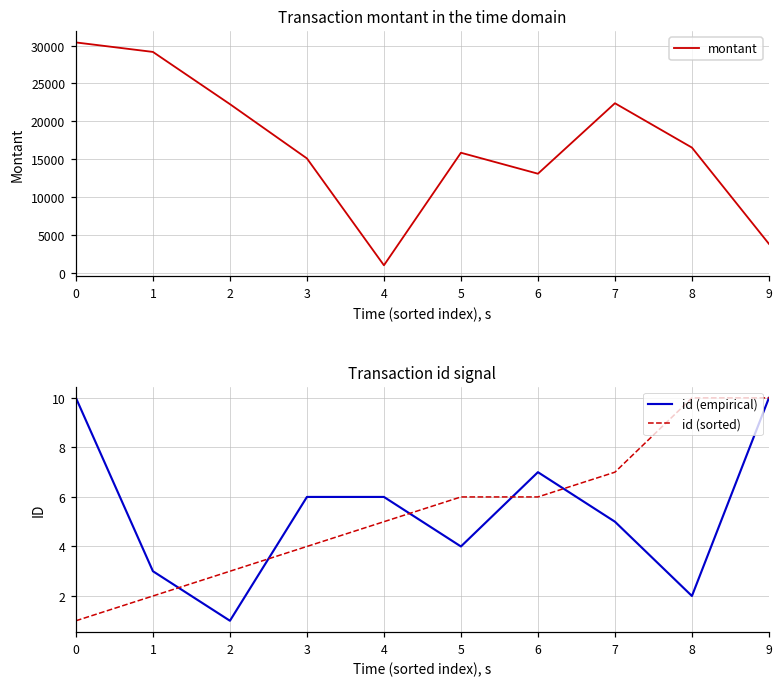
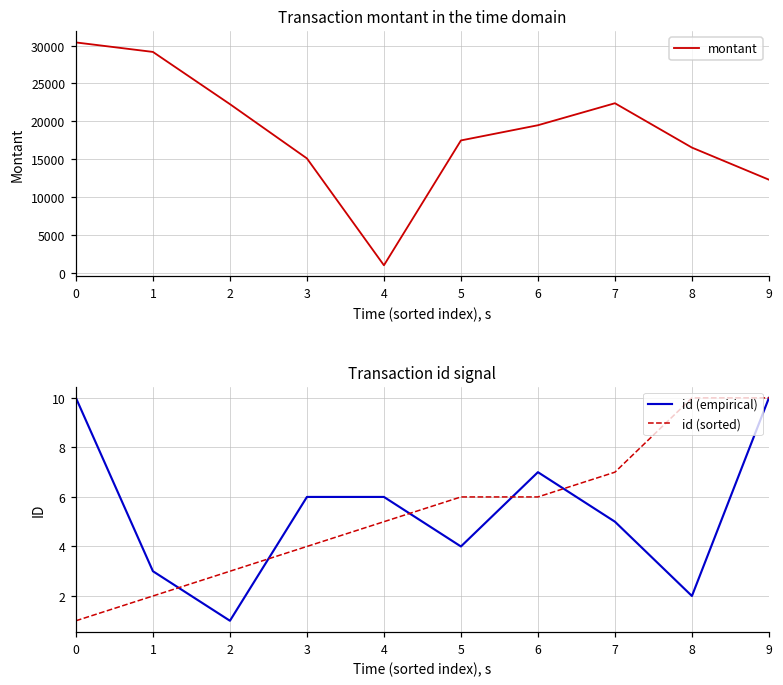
Transaction montant in the time domain, 5: 16000 -> 17000
Transaction montant in the time domain, 6: 13000 -> 19000
Transaction montant in the time domain, 9: 4000 -> 12000
